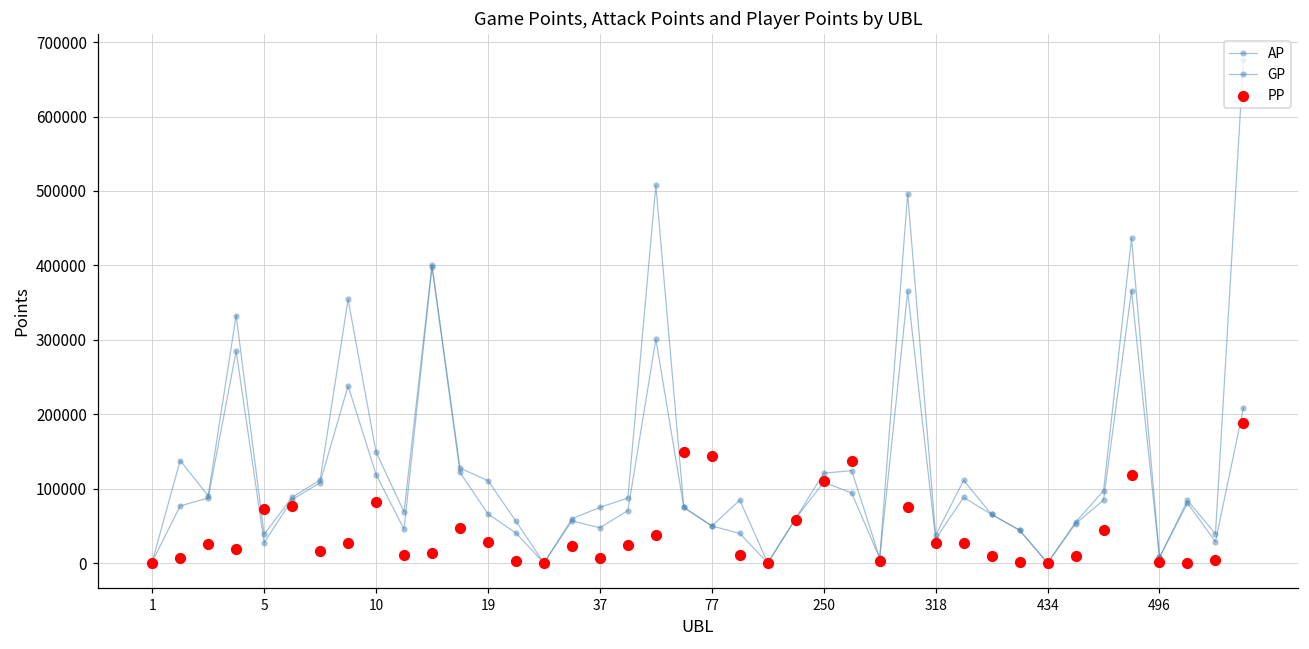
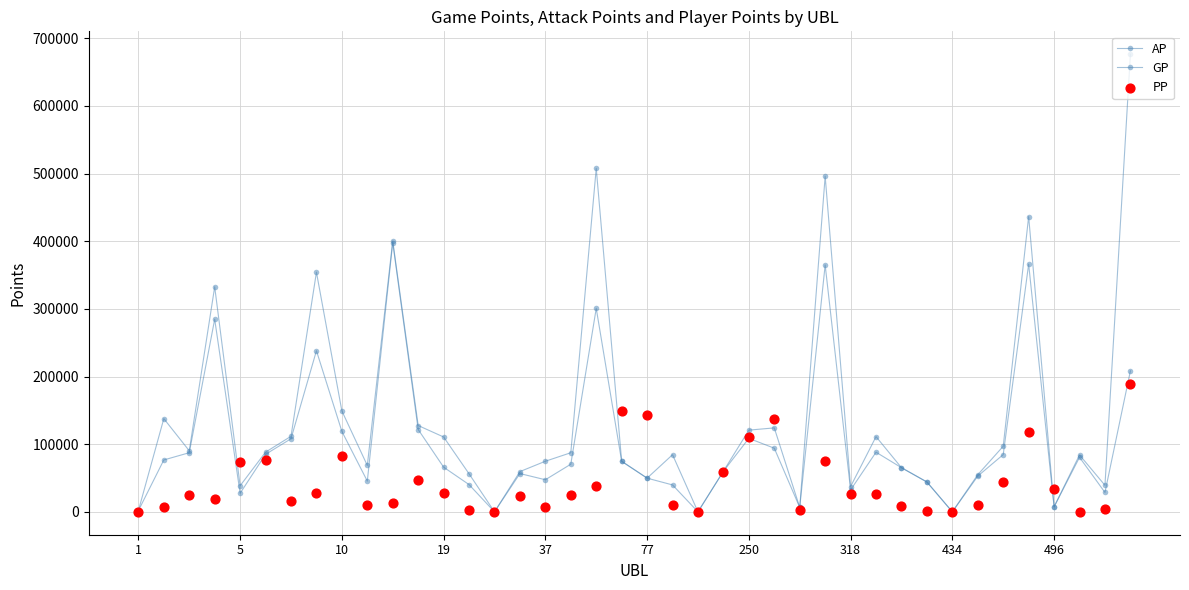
PP, 496: 0 -> 30000
